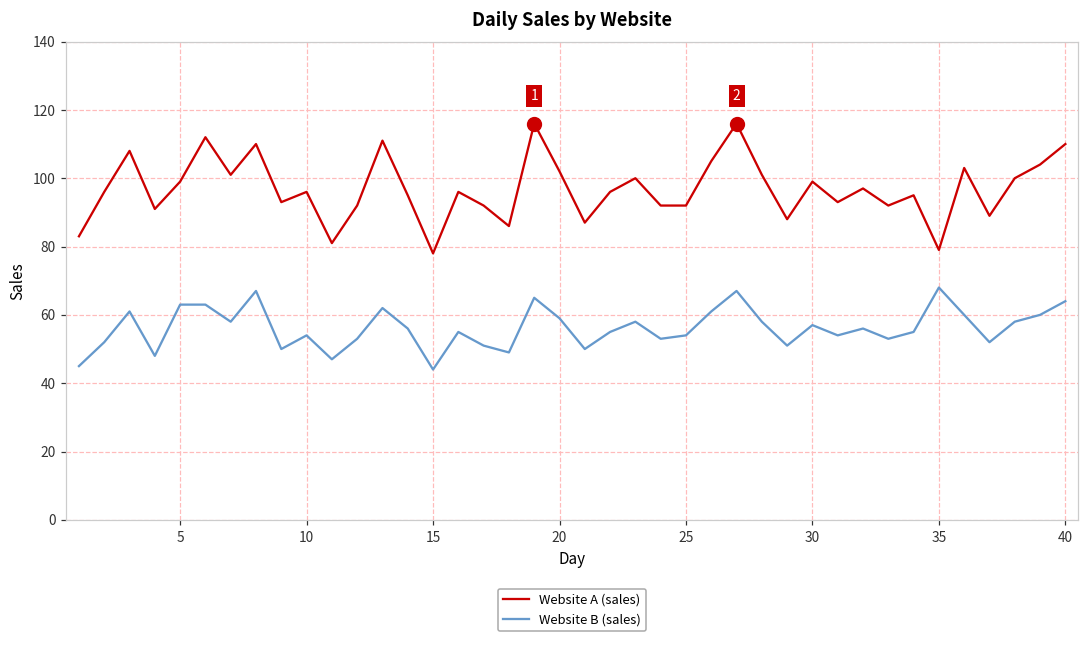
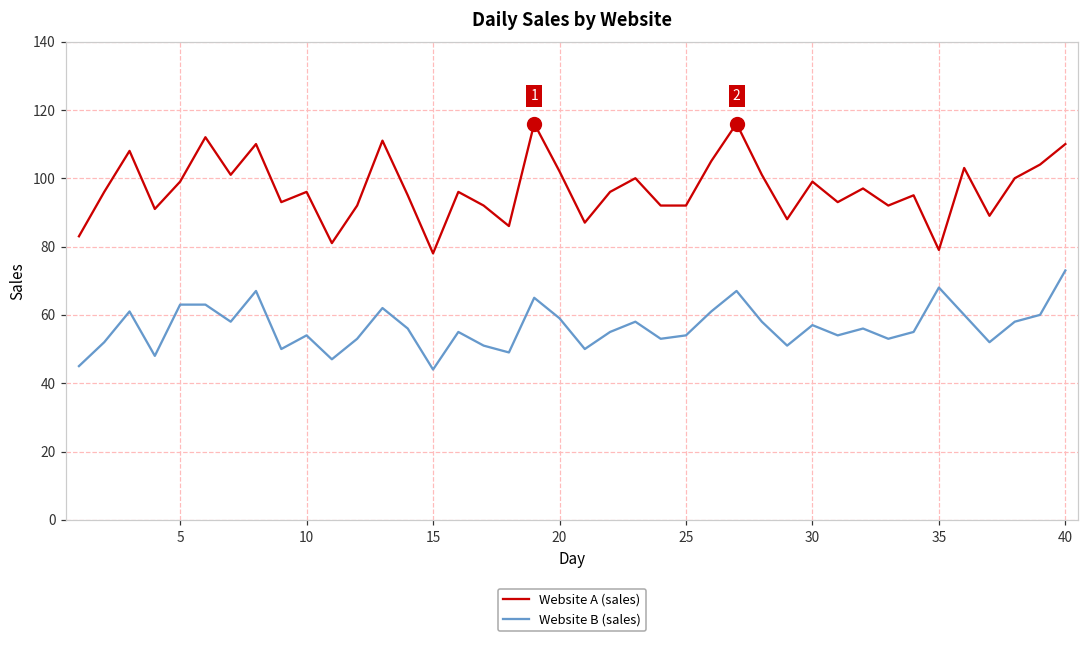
Website B (sales), 40: 64 -> 73
